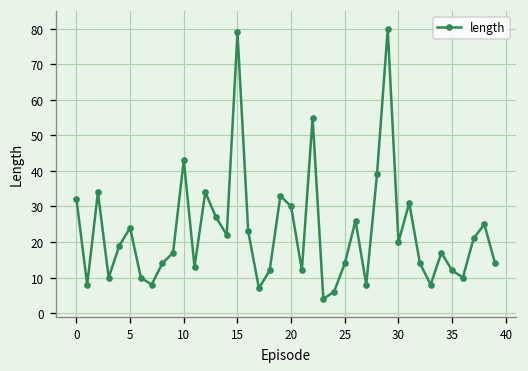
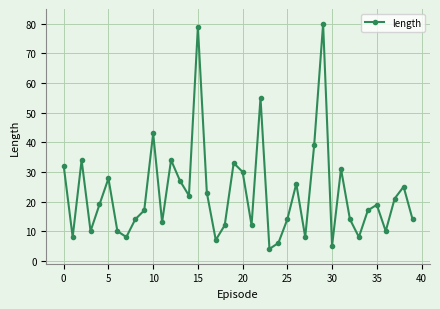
5: 24 -> 28
30: 20 -> 5
35: 12 -> 19
